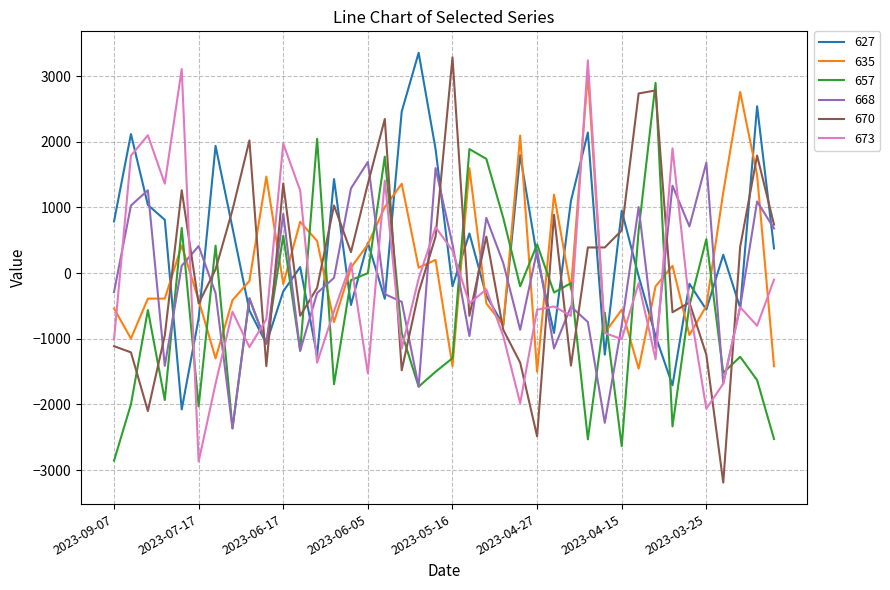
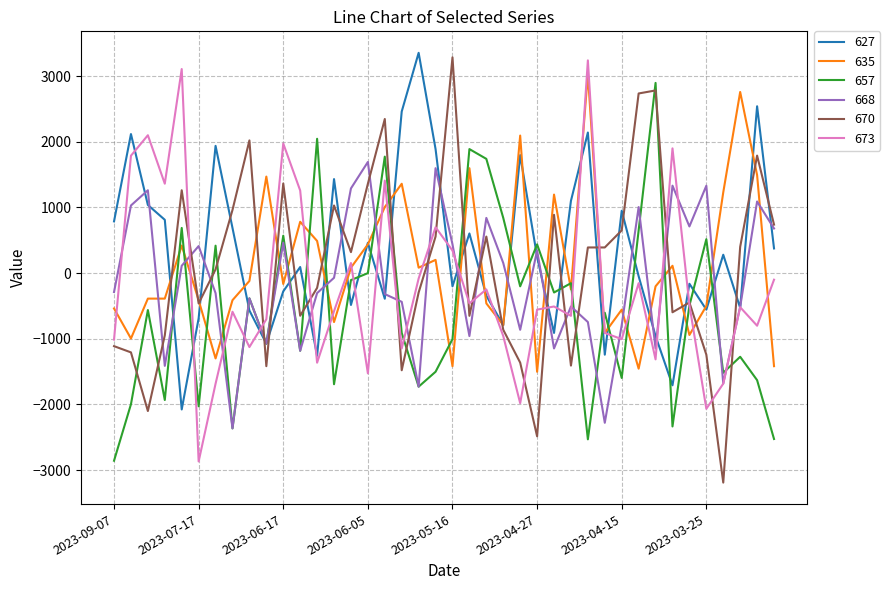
668, 2023-06-17: 900 -> 500
657, 2023-05-16: -1300 -> -1000
657, 2023-04-15: -2600 -> -1600
668, 2023-03-25: 1700 -> 1300
